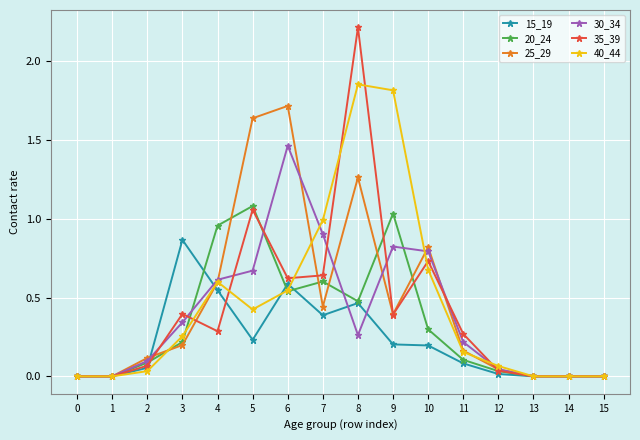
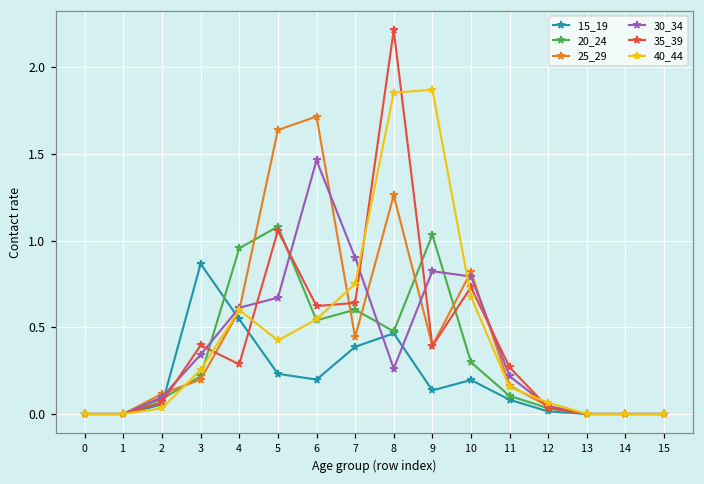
15_19, 6: 0.59 -> 0.20
40_44, 7: 0.99 -> 0.75
15_19, 9: 0.20 -> 0.14
40_44, 9: 1.81 -> 1.87
